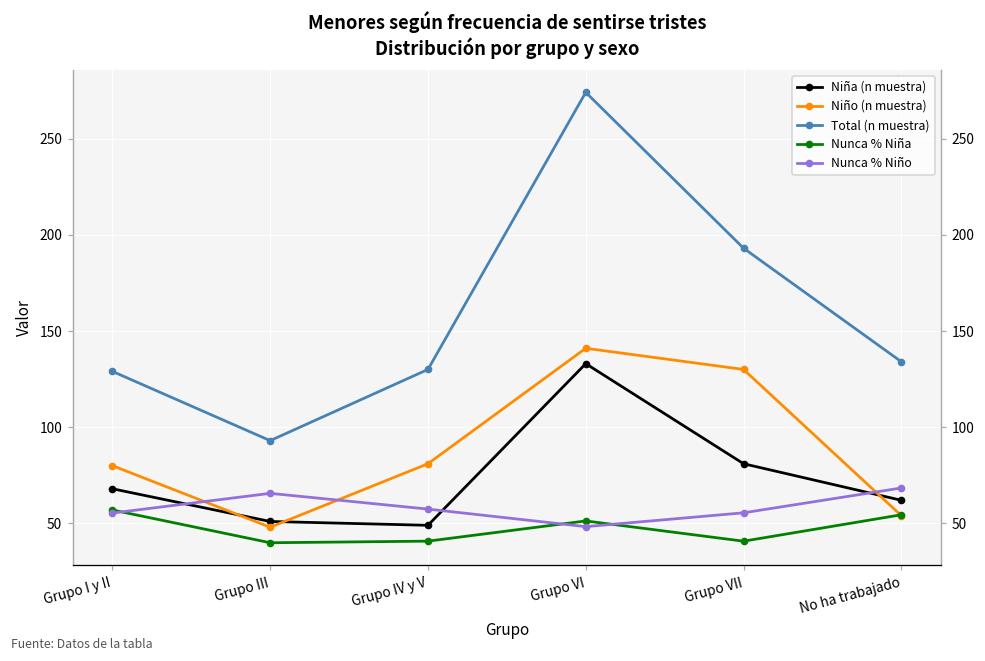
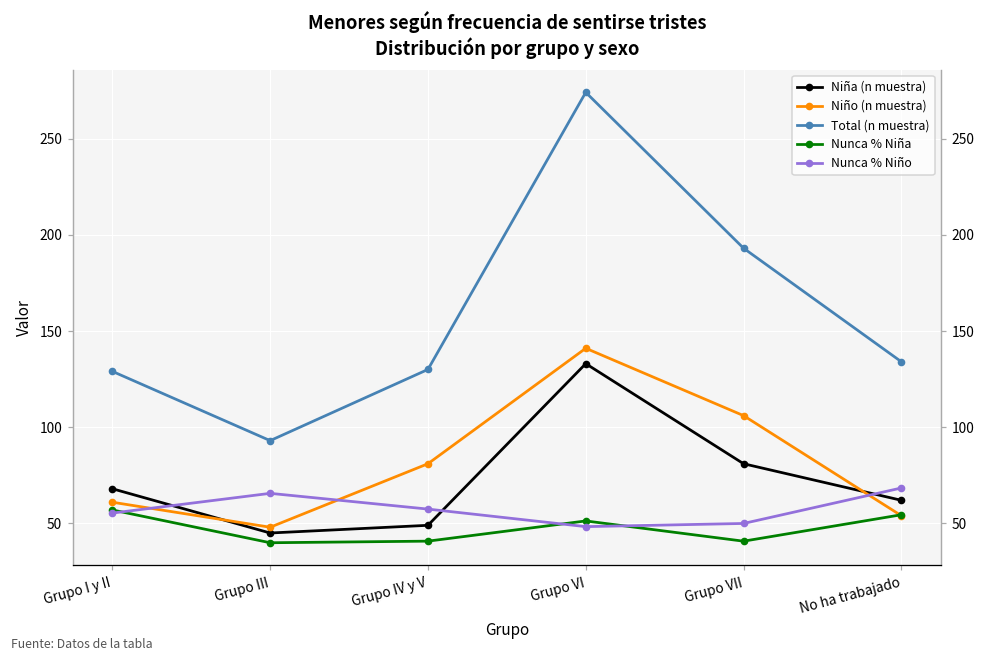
Niño (n muestra), Grupo I y II: 80 -> 61
Niña (n muestra), Grupo III: 51 -> 45
Niño (n muestra), Grupo VII: 130 -> 106
Nunca % Niño, Grupo VII: 56 -> 50
